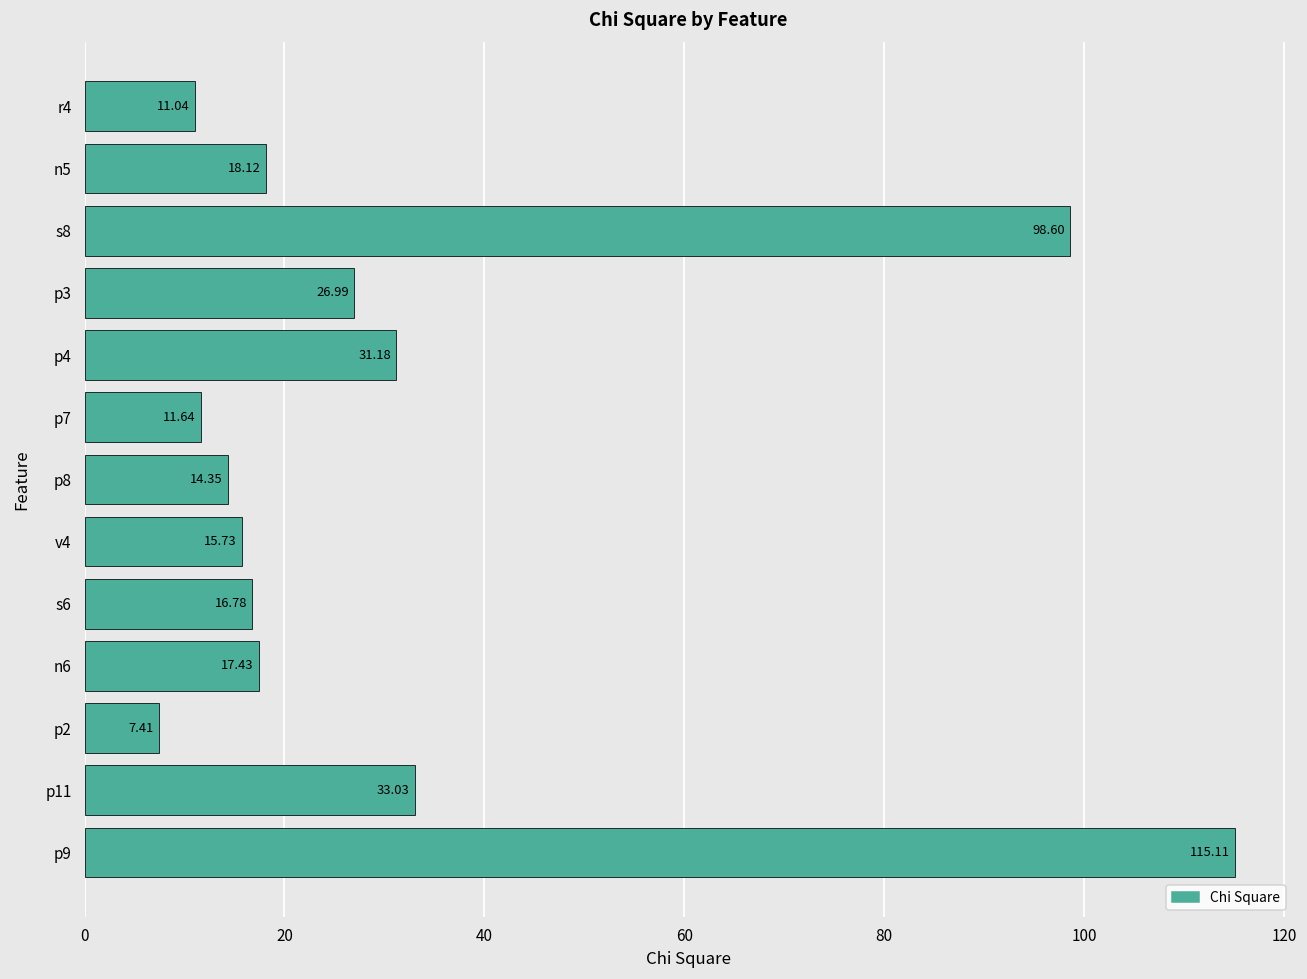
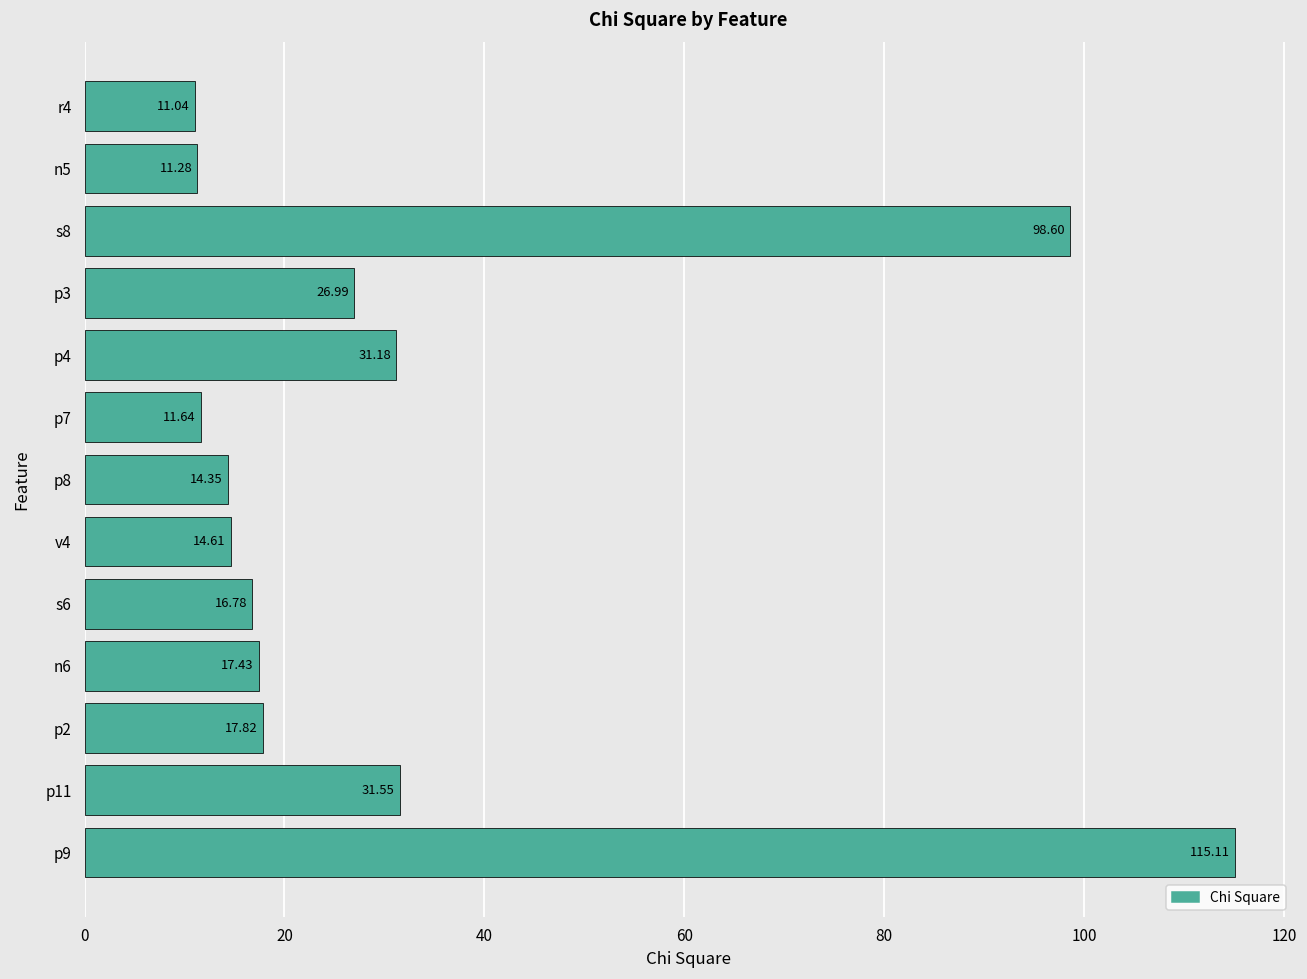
n5: 18.12 -> 11.28
v4: 15.73 -> 14.61
p2: 7.41 -> 17.82
p11: 33.03 -> 31.55
